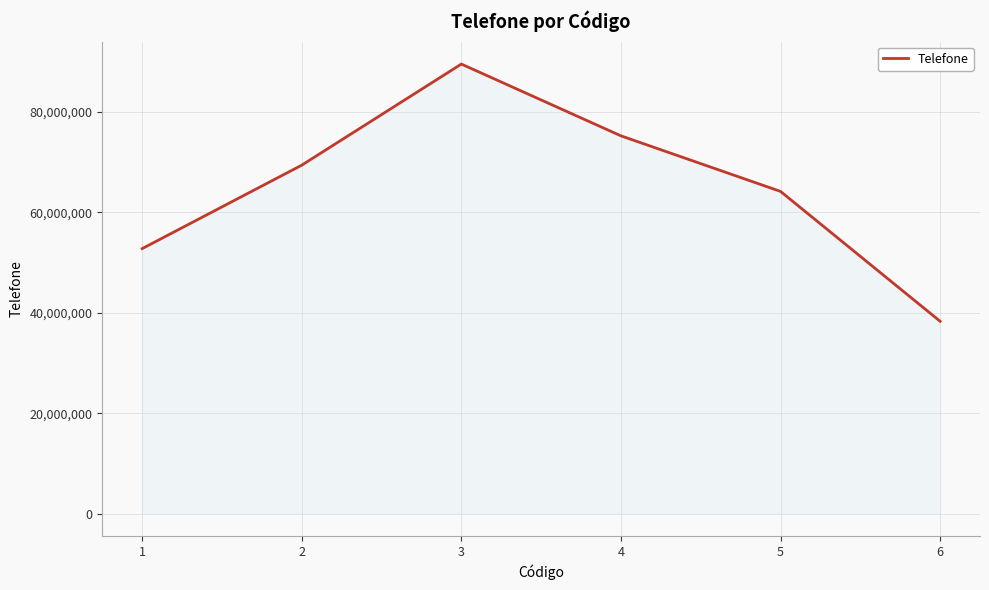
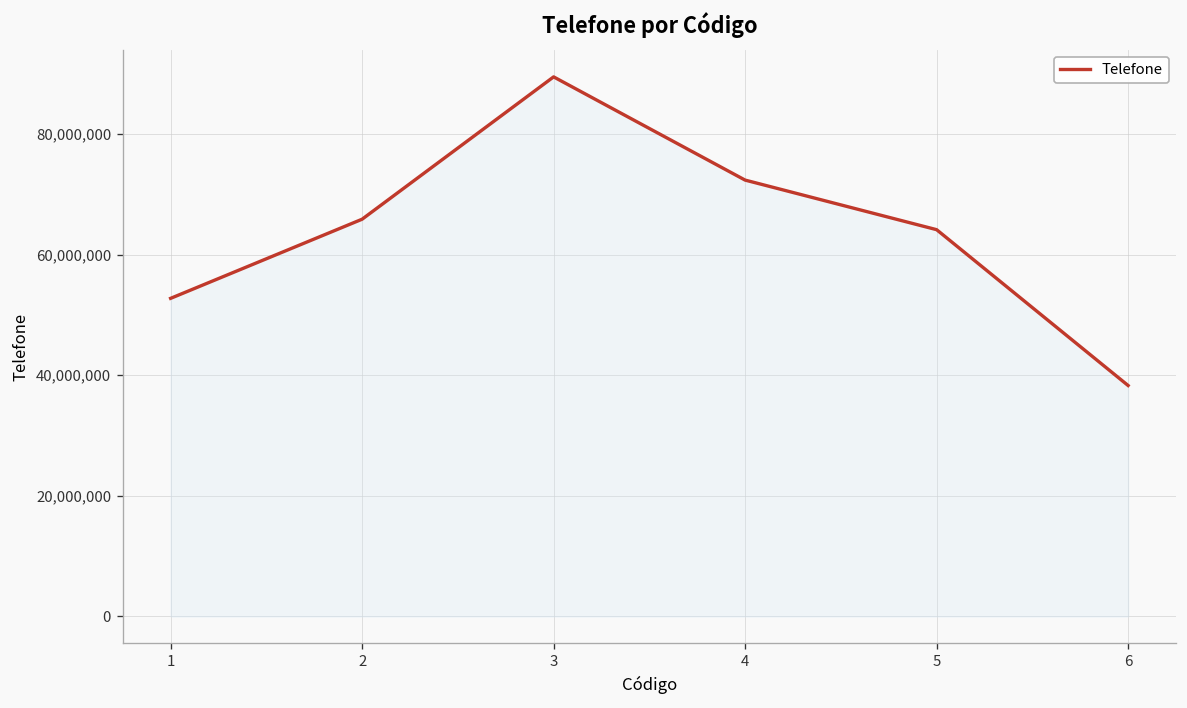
2: 69,000,000 -> 66,000,000
4: 75,000,000 -> 72,000,000
